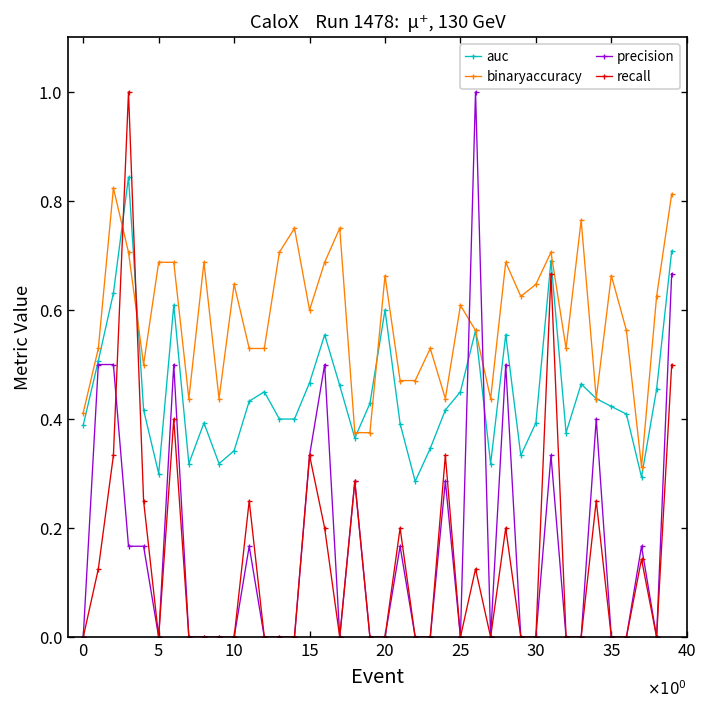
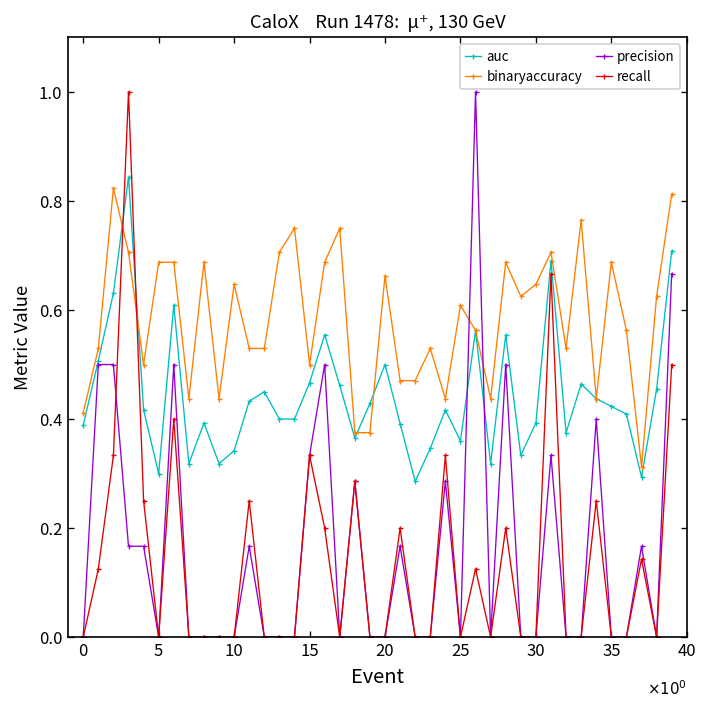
binaryaccuracy, 15: 0.6 -> 0.5
auc, 20: 0.6 -> 0.5
auc, 25: 0.45 -> 0.36
binaryaccuracy, 35: 0.66 -> 0.69
